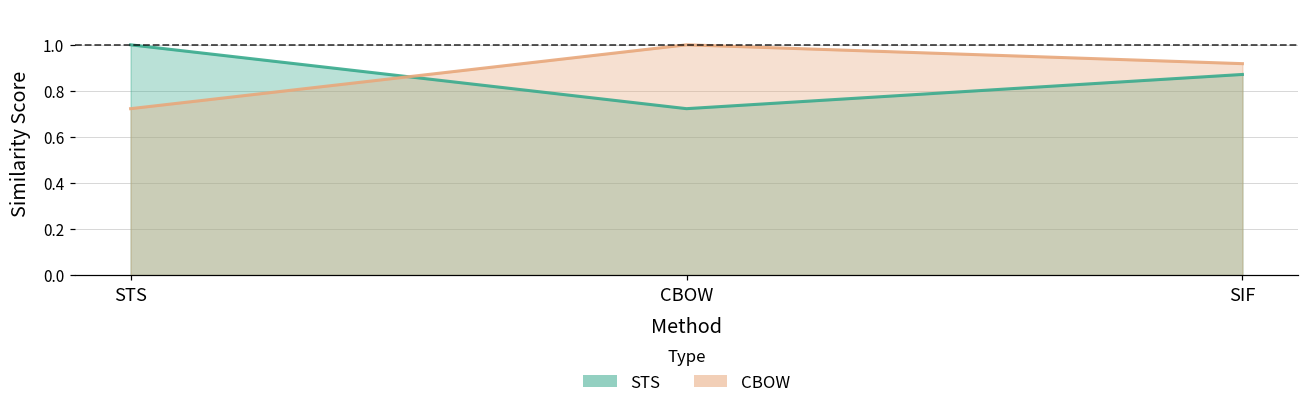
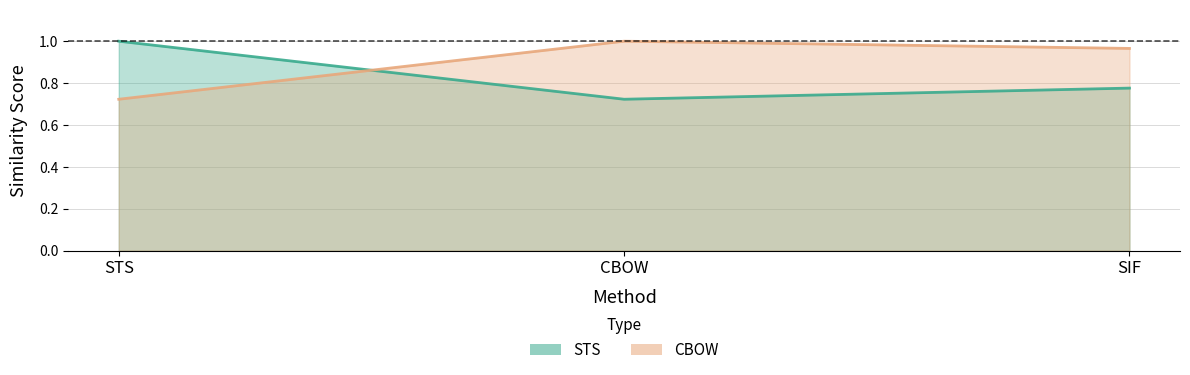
STS, SIF: 0.87 -> 0.78
CBOW, SIF: 0.92 -> 0.97
